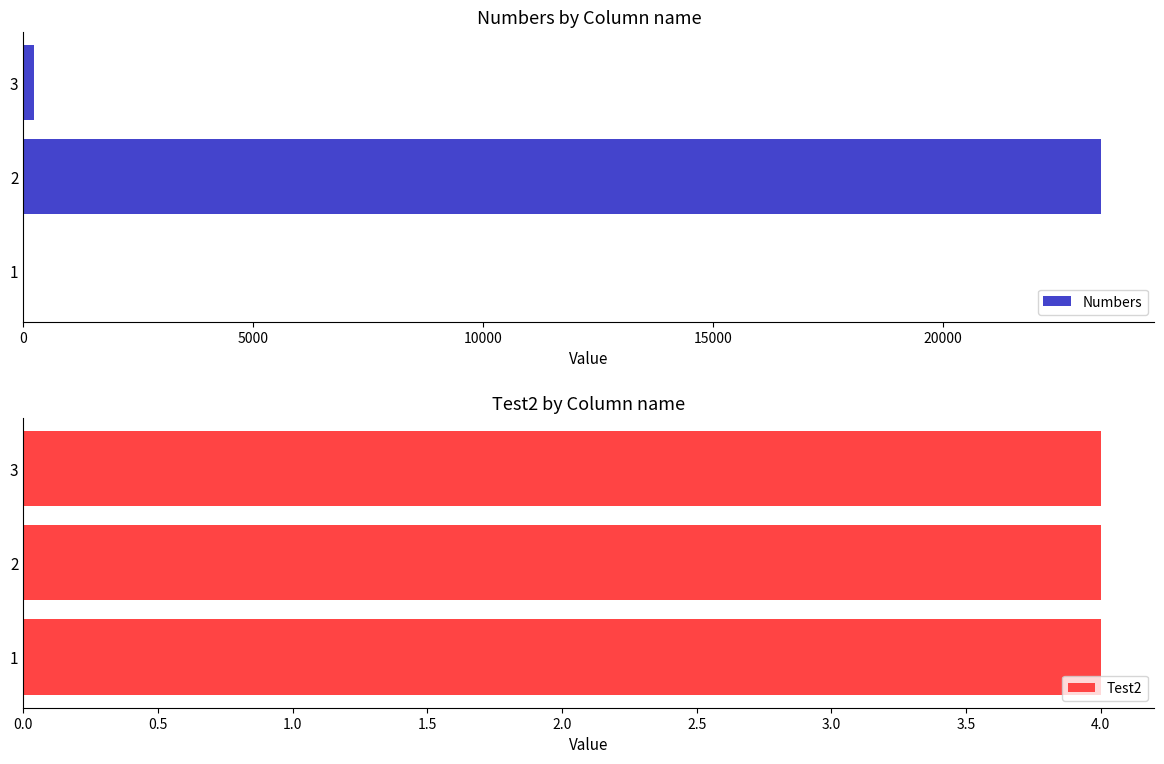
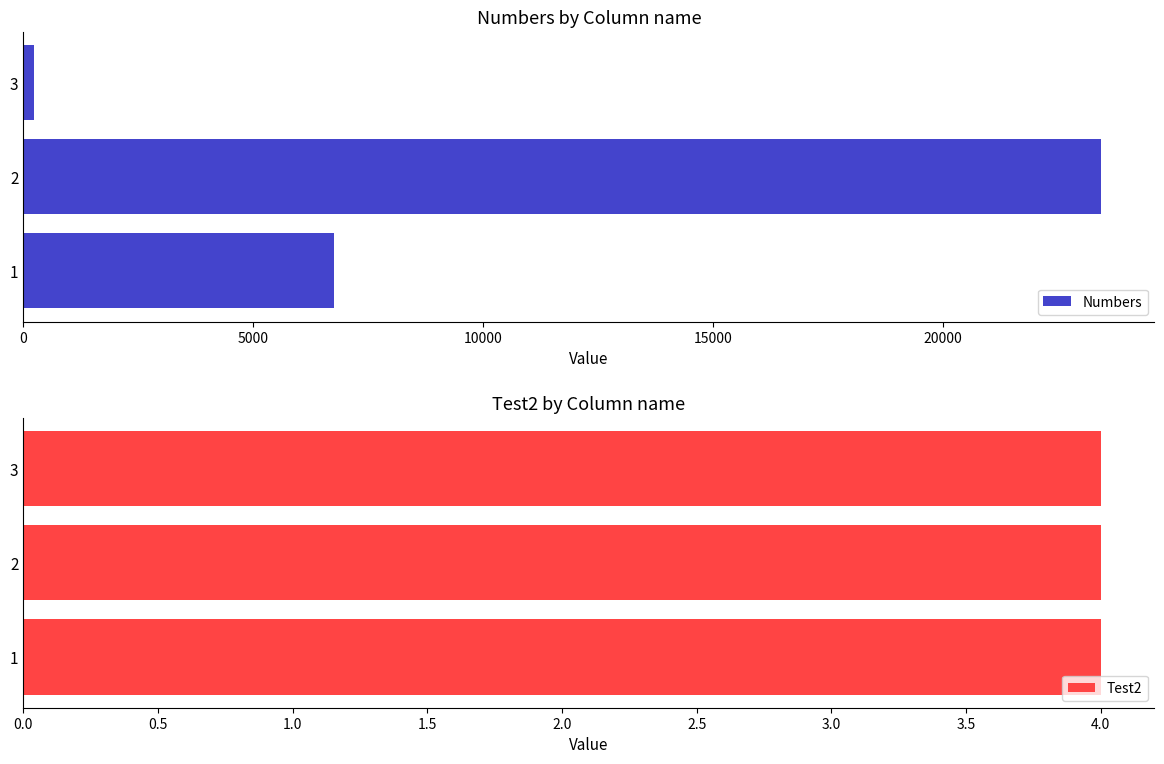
Numbers by Column name, 1: 0 -> 6800
